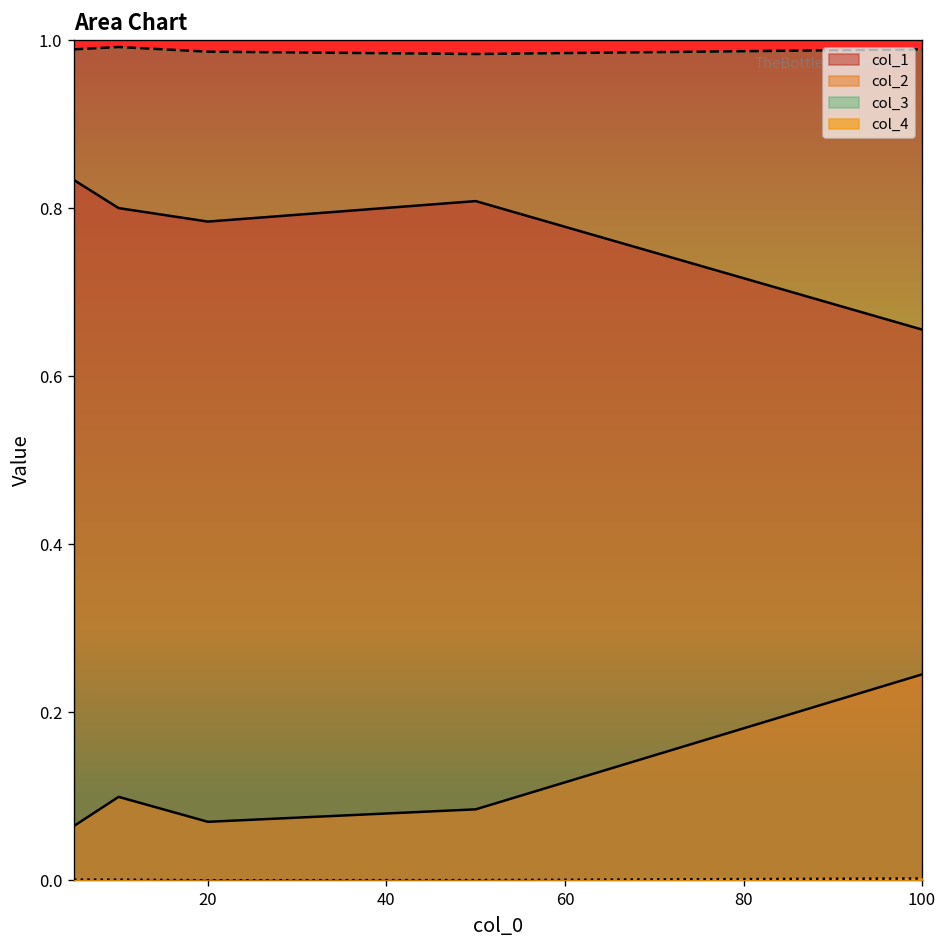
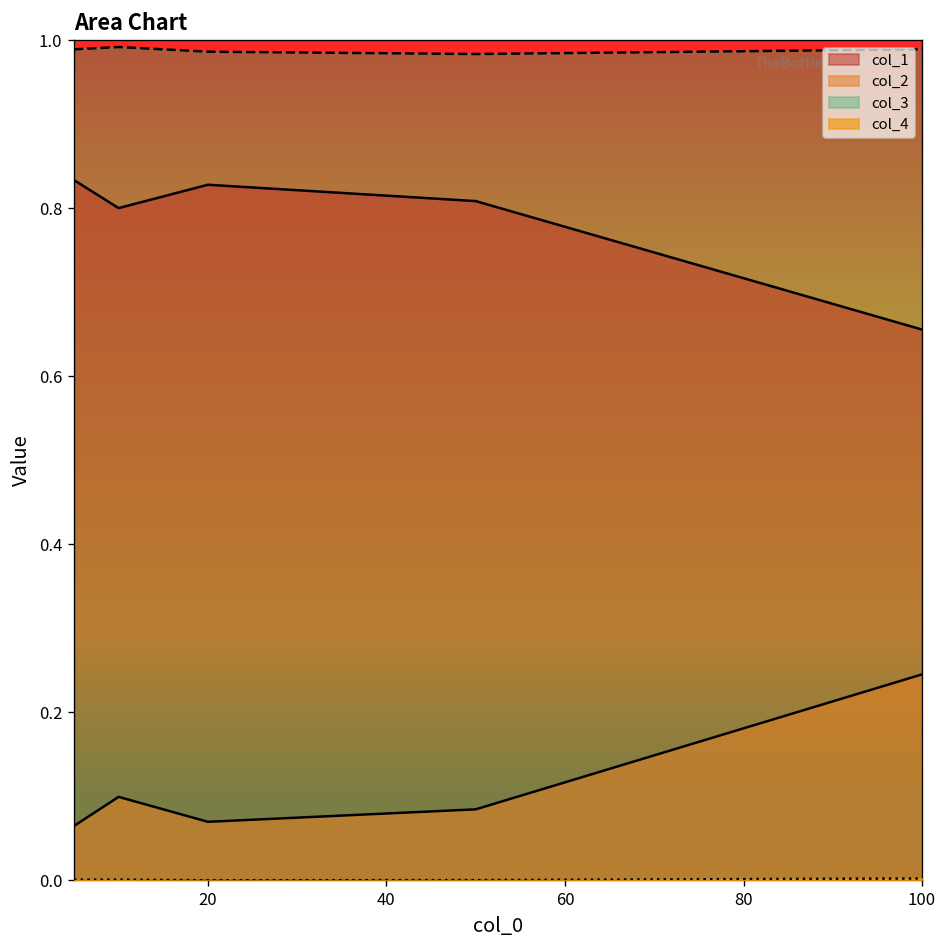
col_1, 20: 0.78 -> 0.83
